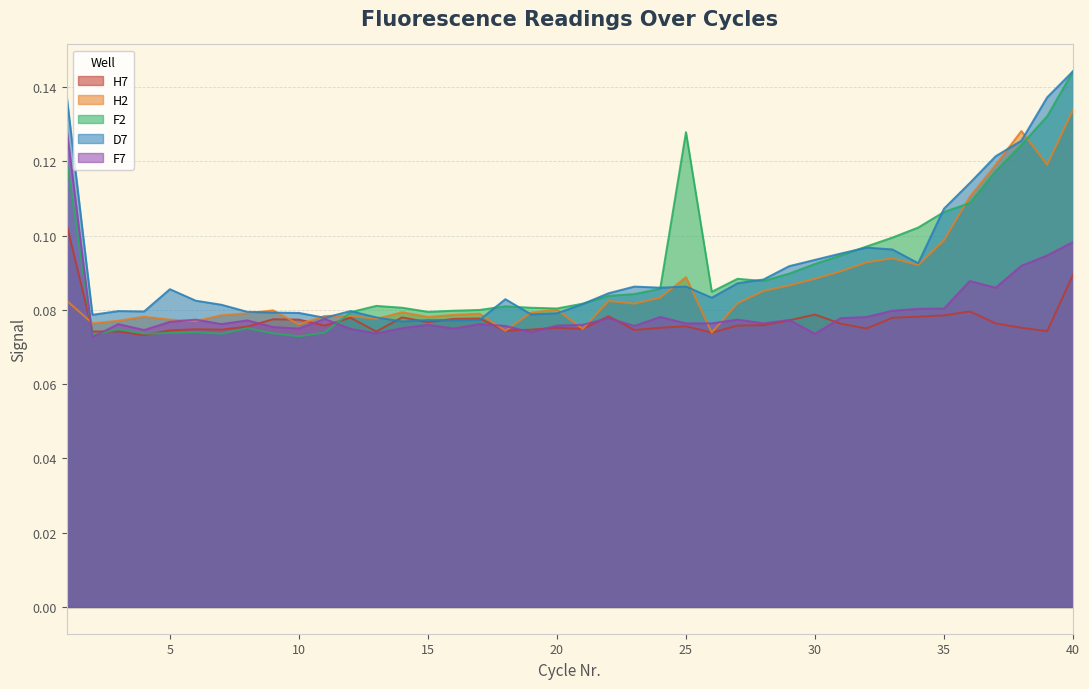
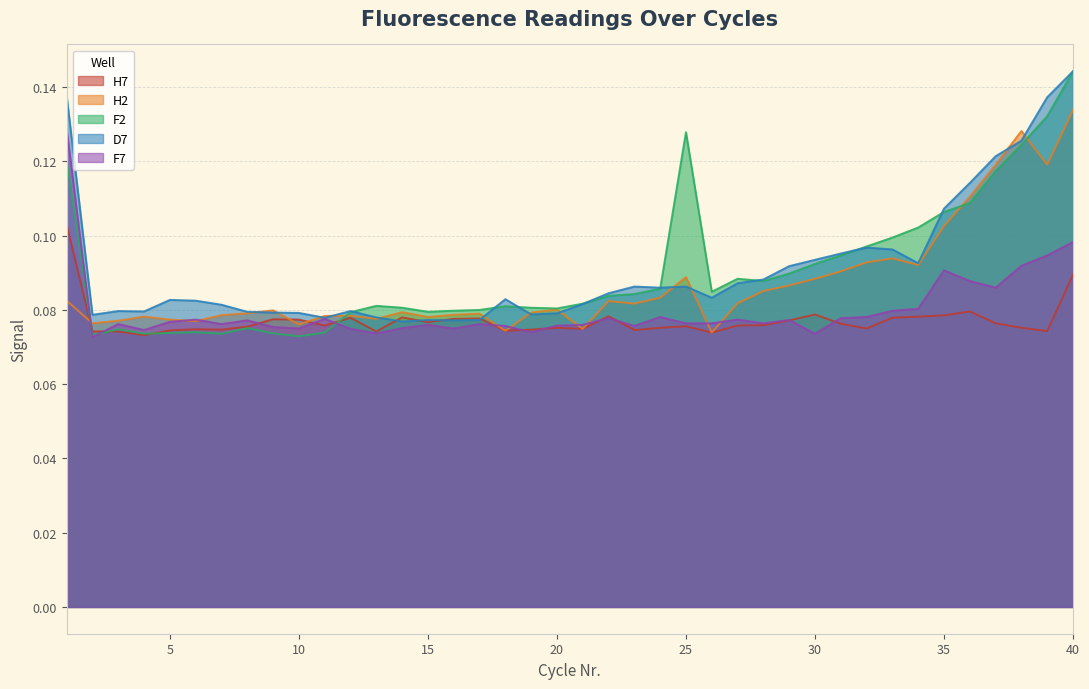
D7, 5: 0.086 -> 0.083
H2, 35: 0.099 -> 0.103
F7, 35: 0.080 -> 0.091
